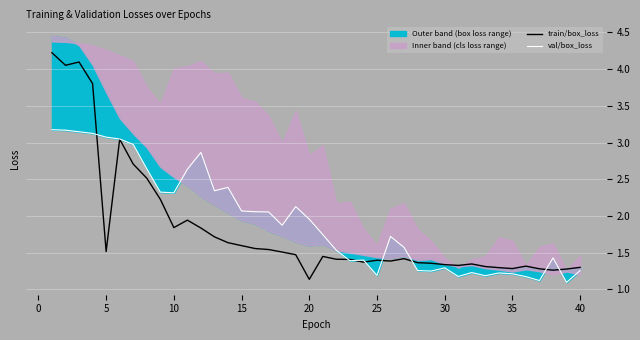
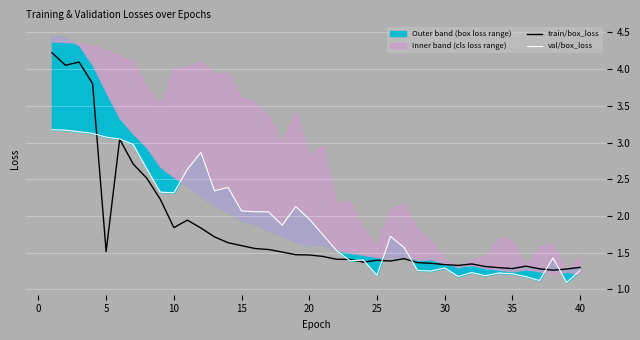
train/box_loss, 20: 1.1 -> 1.5
